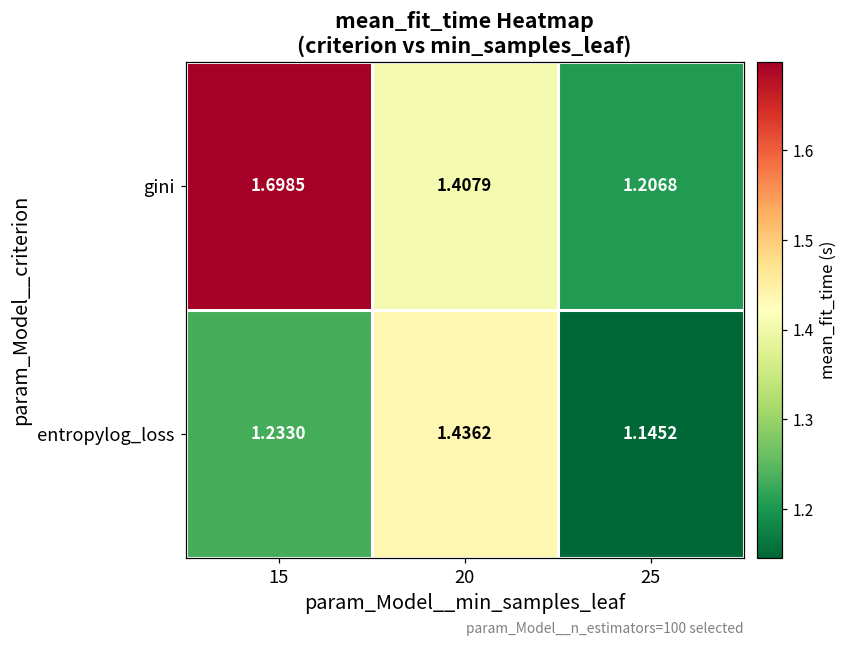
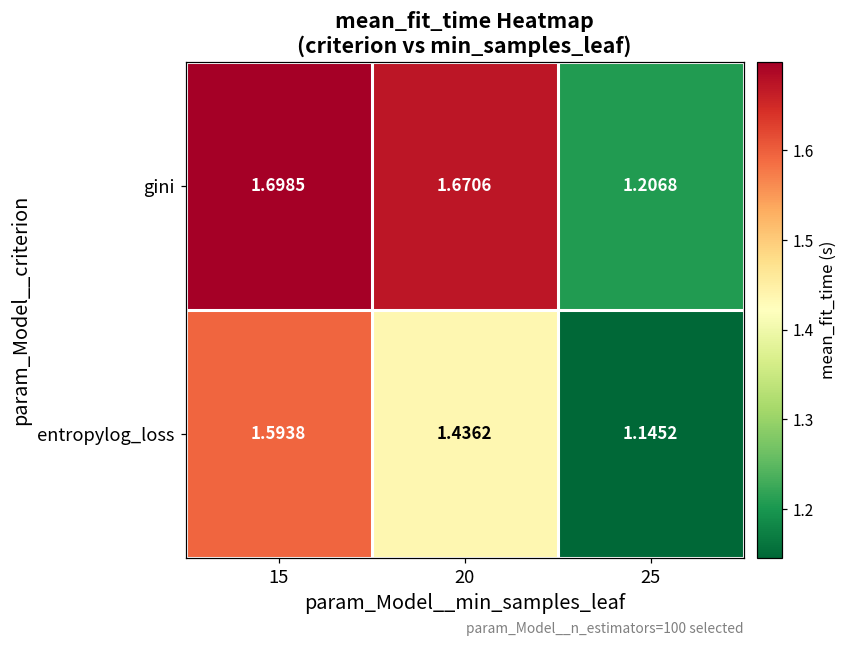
gini, 20: 1.4079 -> 1.6706
entropylog_loss, 15: 1.2330 -> 1.5938
